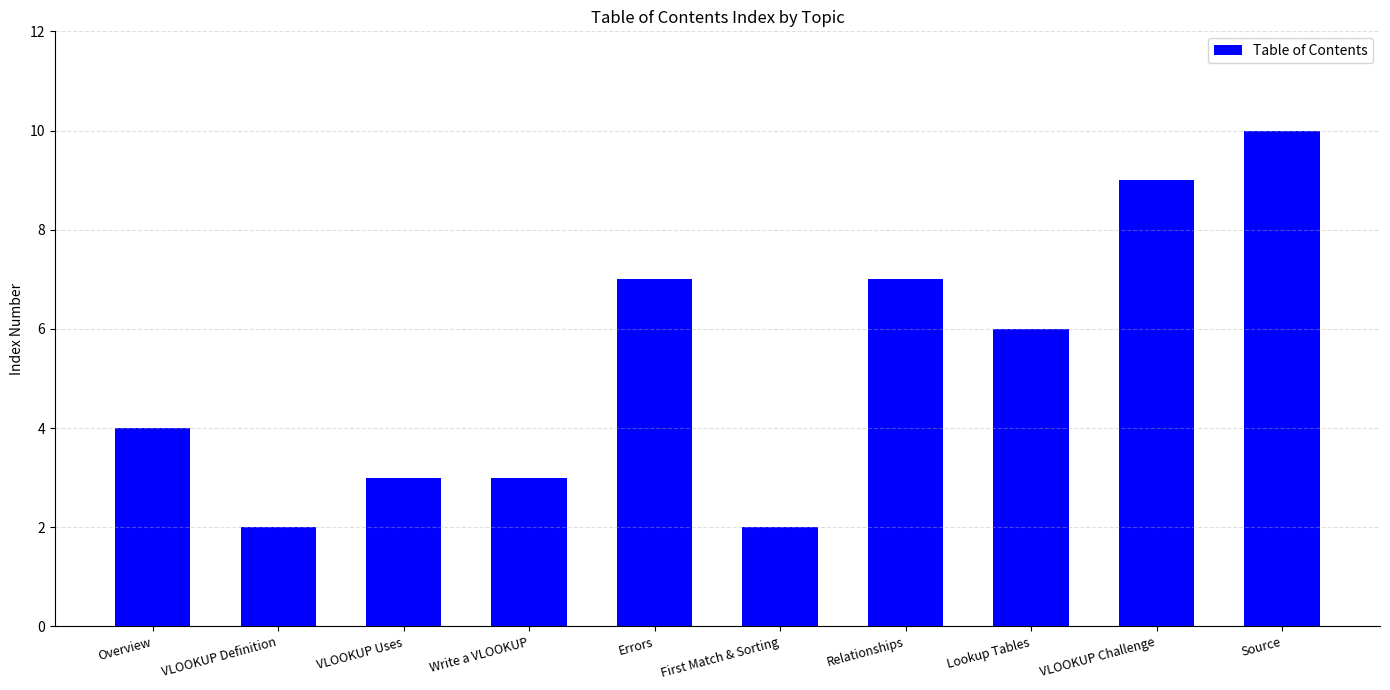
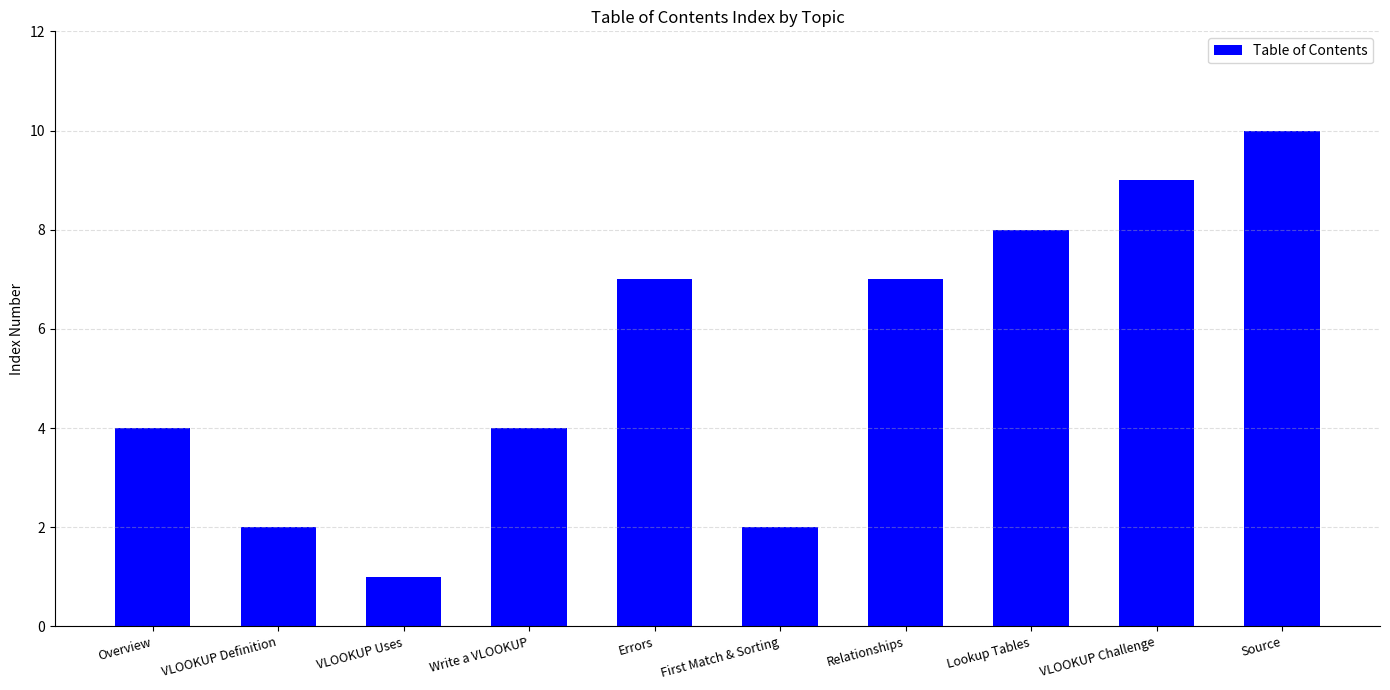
VLOOKUP Uses: 3 -> 1
Write a VLOOKUP: 3 -> 4
Lookup Tables: 6 -> 8
